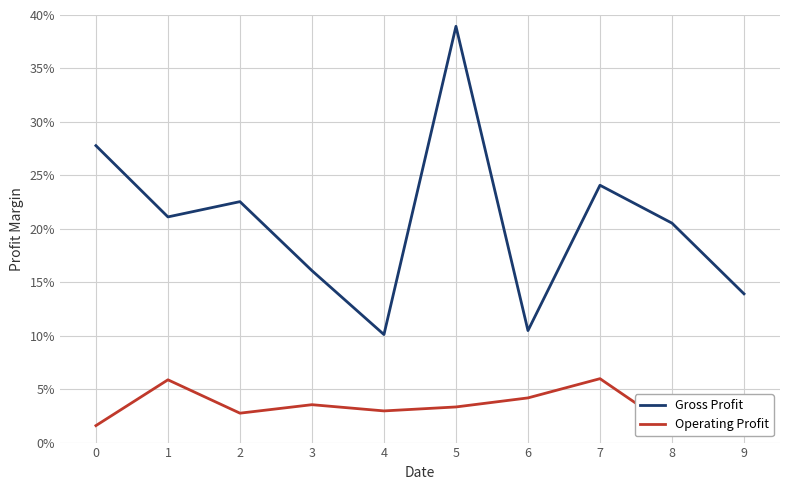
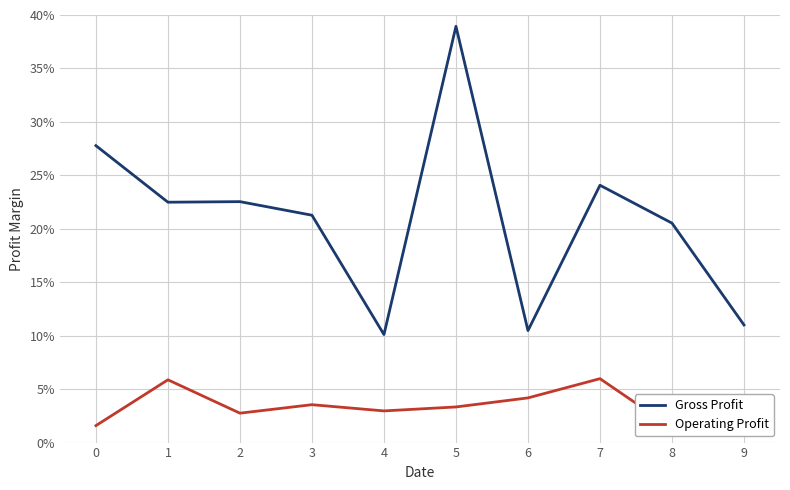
Gross Profit, 1: 21.1% -> 22.5%
Gross Profit, 3: 16.1% -> 21.3%
Gross Profit, 9: 13.9% -> 11.0%
